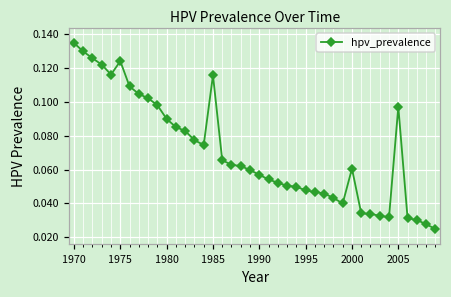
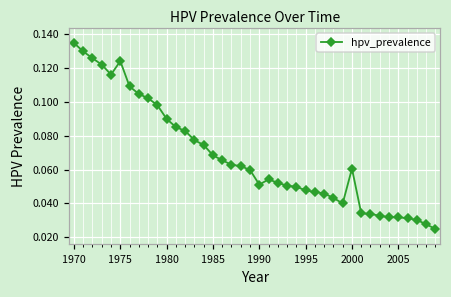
1985: 0.116 -> 0.068
1990: 0.057 -> 0.051
2005: 0.097 -> 0.032
